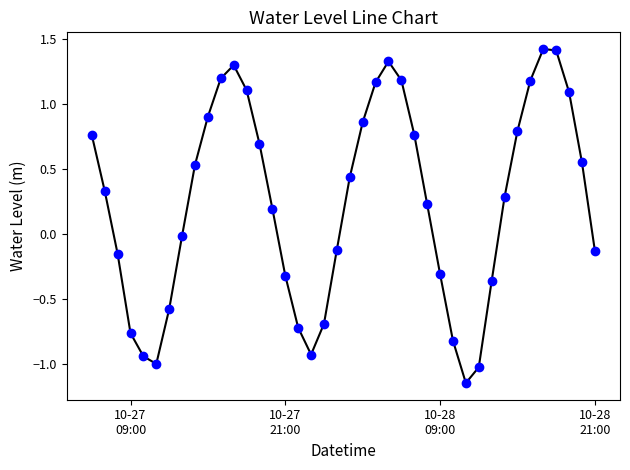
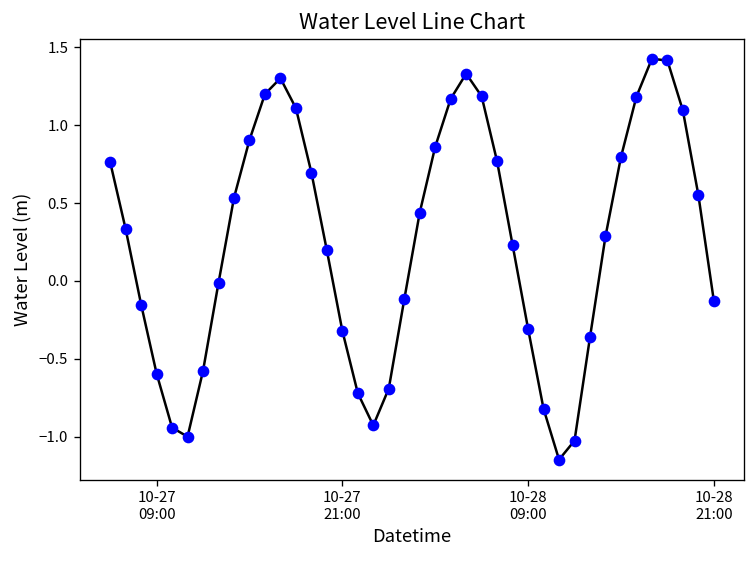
10-27 09:00: -0.76 -> -0.59
